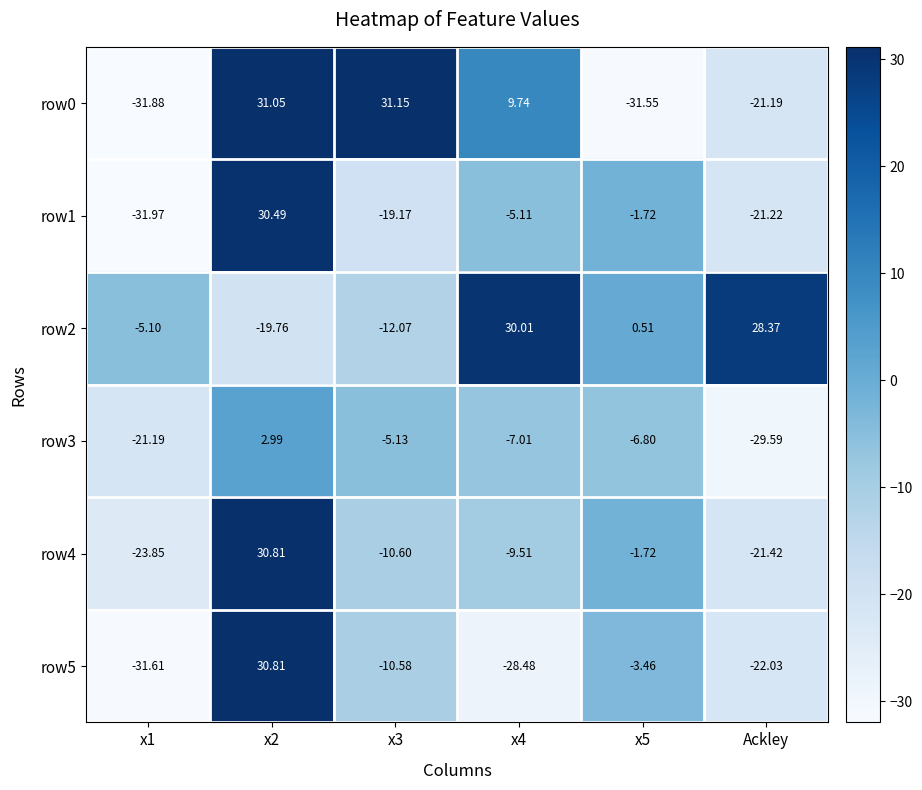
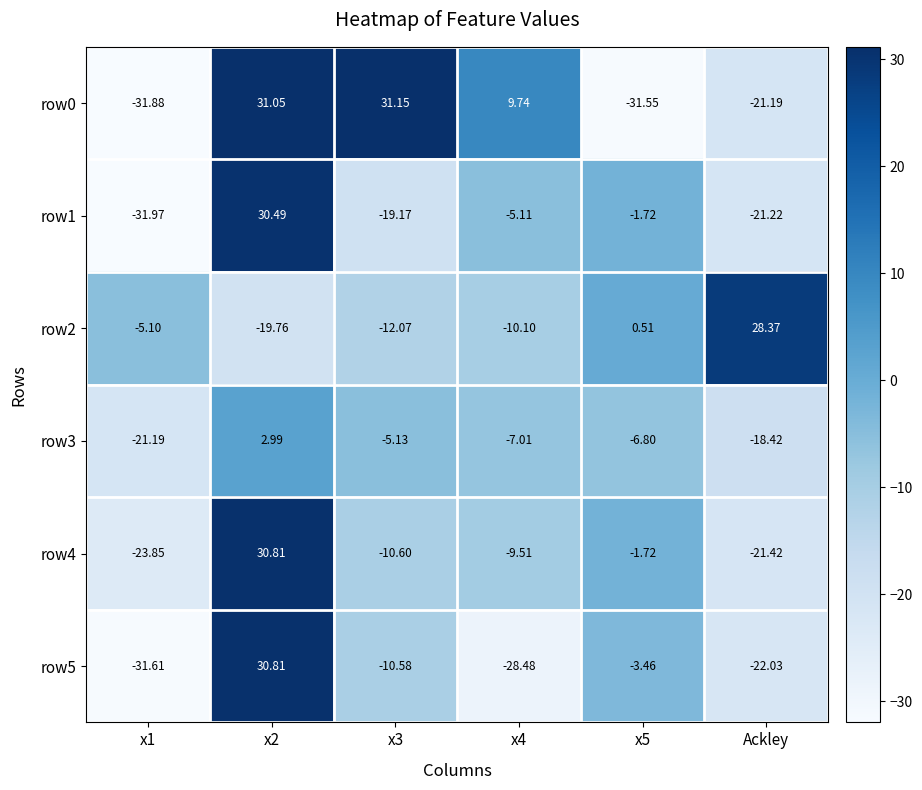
row2, x4: 30.01 -> -10.10
row3, Ackley: -29.59 -> -18.42
